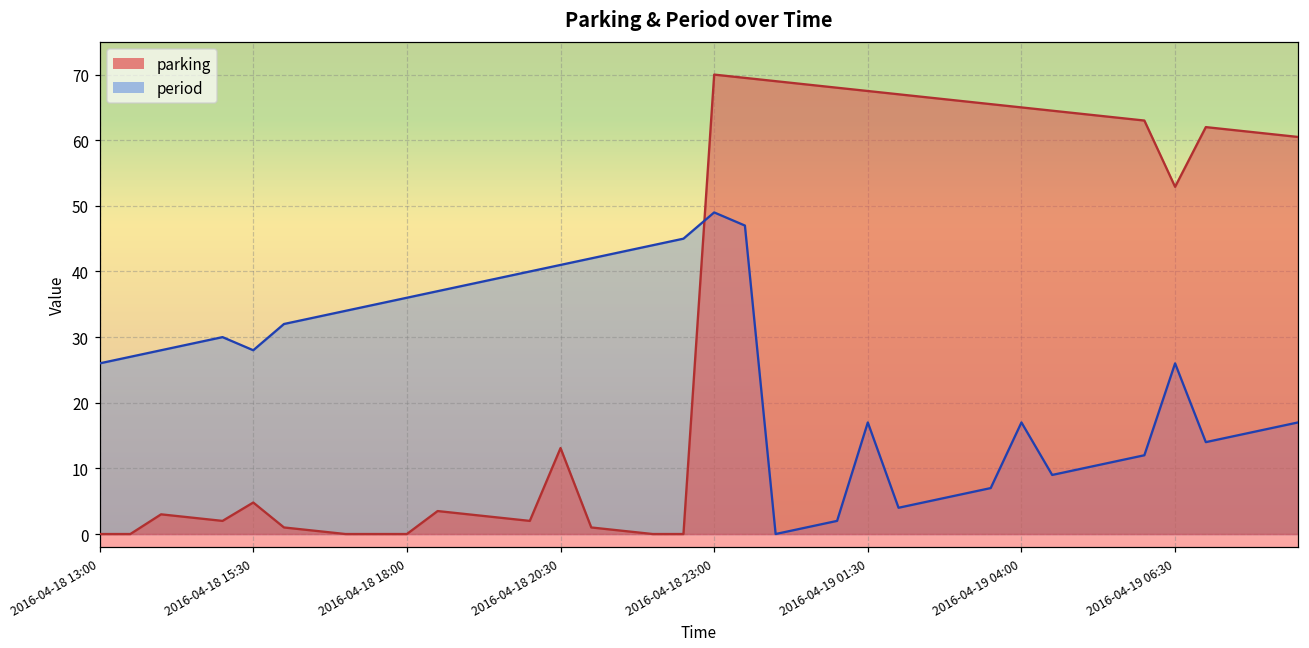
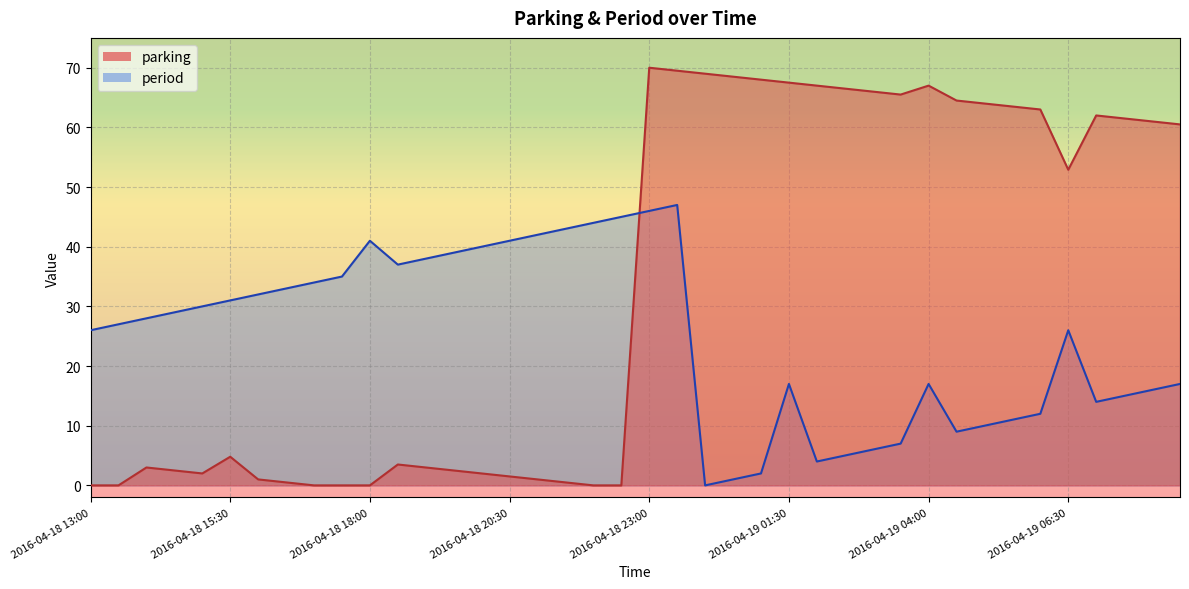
period, 2016-04-18 15:30: 28 -> 31
period, 2016-04-18 18:00: 36 -> 41
parking, 2016-04-18 20:30: 13 -> 2
period, 2016-04-18 23:00: 49 -> 46
parking, 2016-04-19 04:00: 65 -> 67
